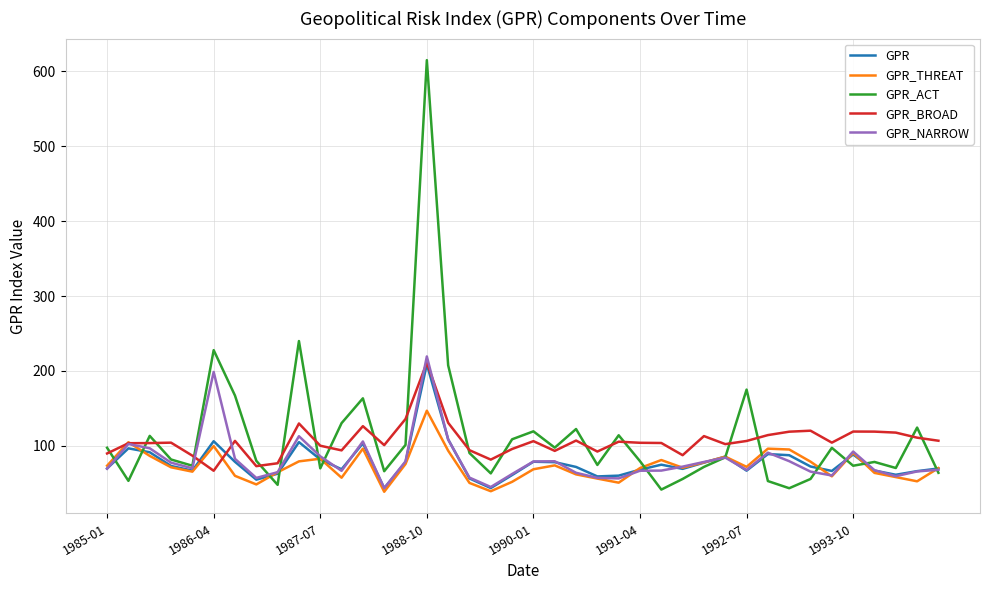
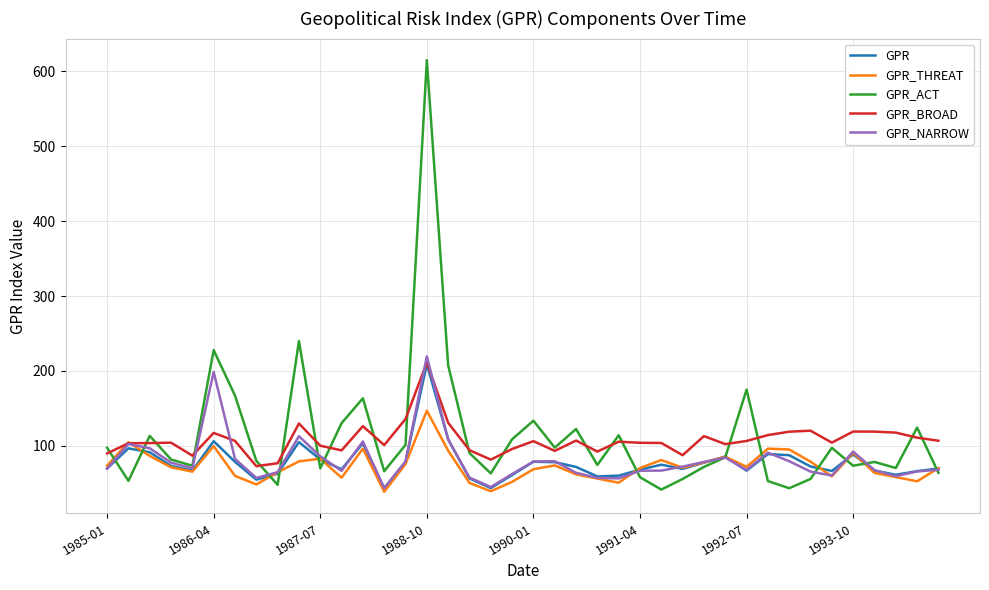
GPR_BROAD, 1986-04: 70 -> 120
GPR_ACT, 1990-01: 120 -> 130
GPR_ACT, 1991-04: 80 -> 60
